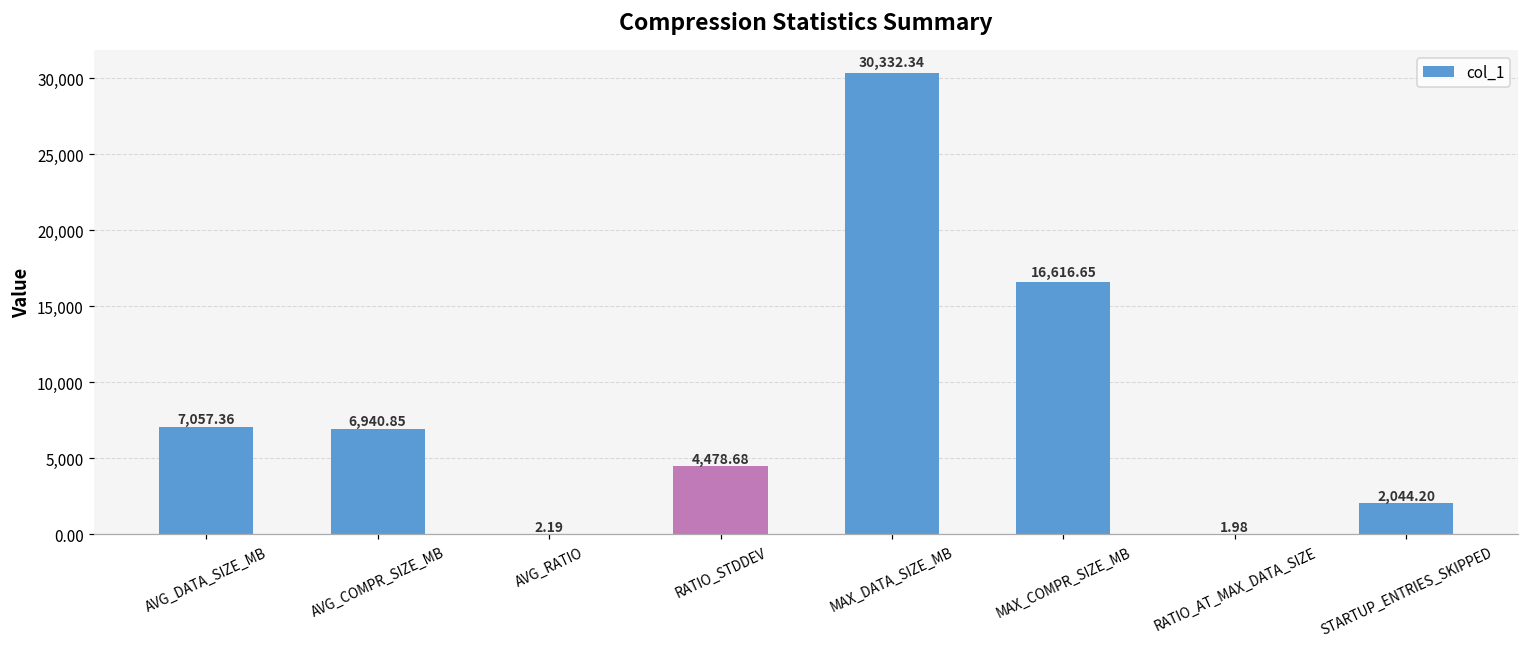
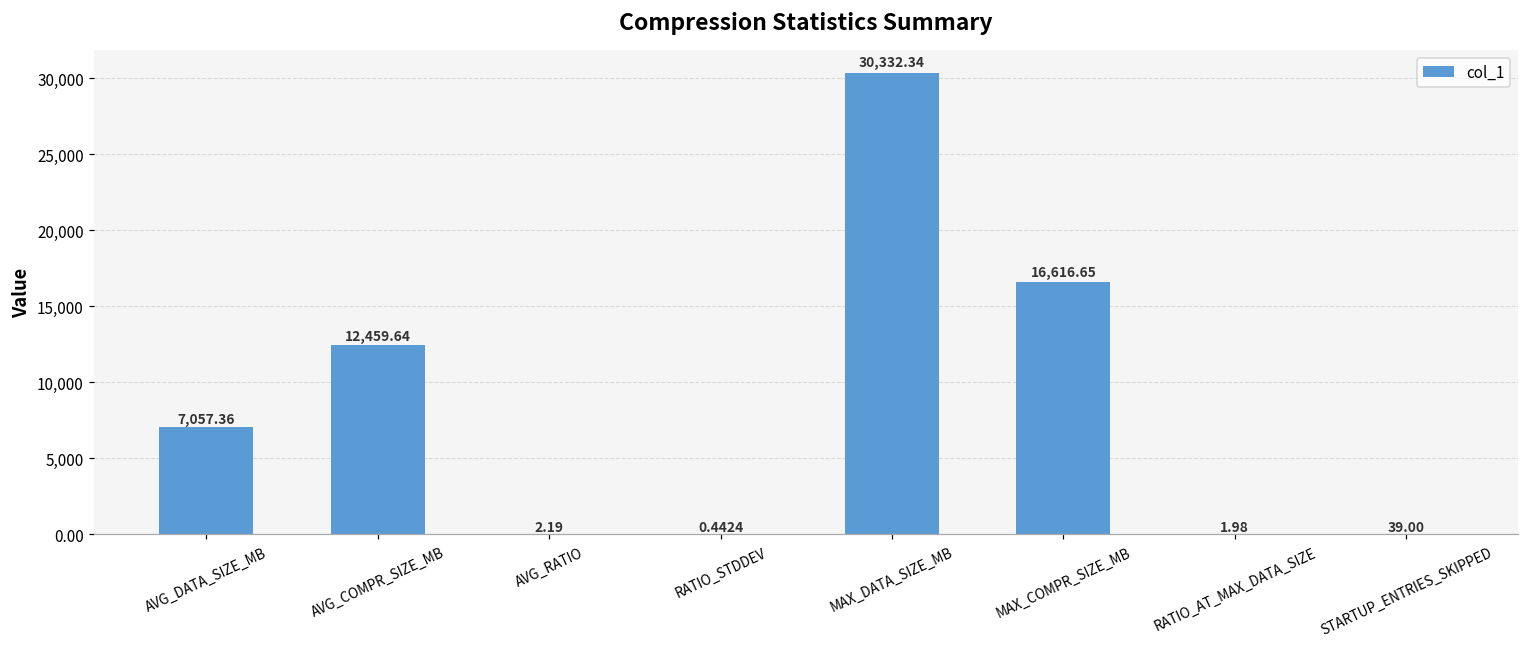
AVG_COMPR_SIZE_MB: 6,940.85 -> 12,459.64
RATIO_STDDEV: 4,478.68 -> 0.4424
STARTUP_ENTRIES_SKIPPED: 2,044.20 -> 39.00
